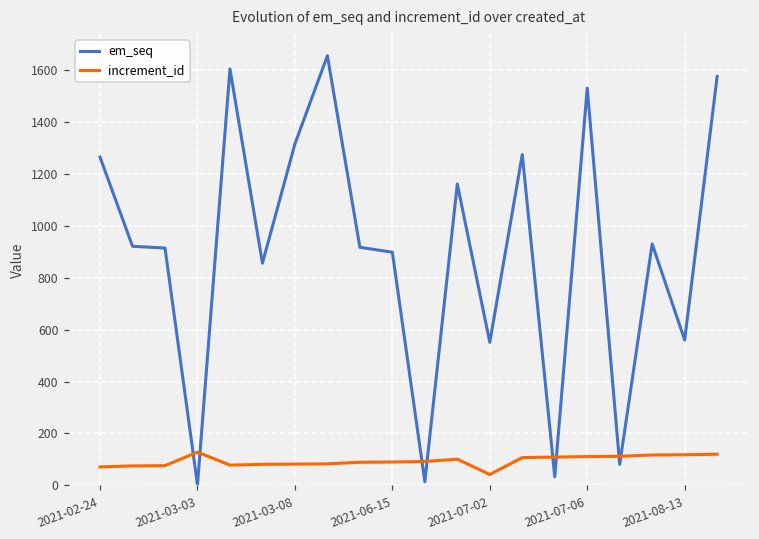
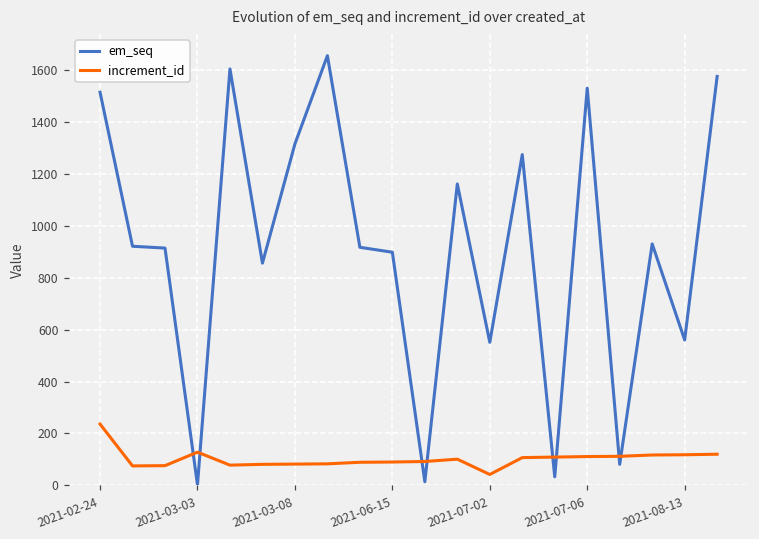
em_seq, 2021-02-24: 1260 -> 1510
increment_id, 2021-02-24: 70 -> 240
